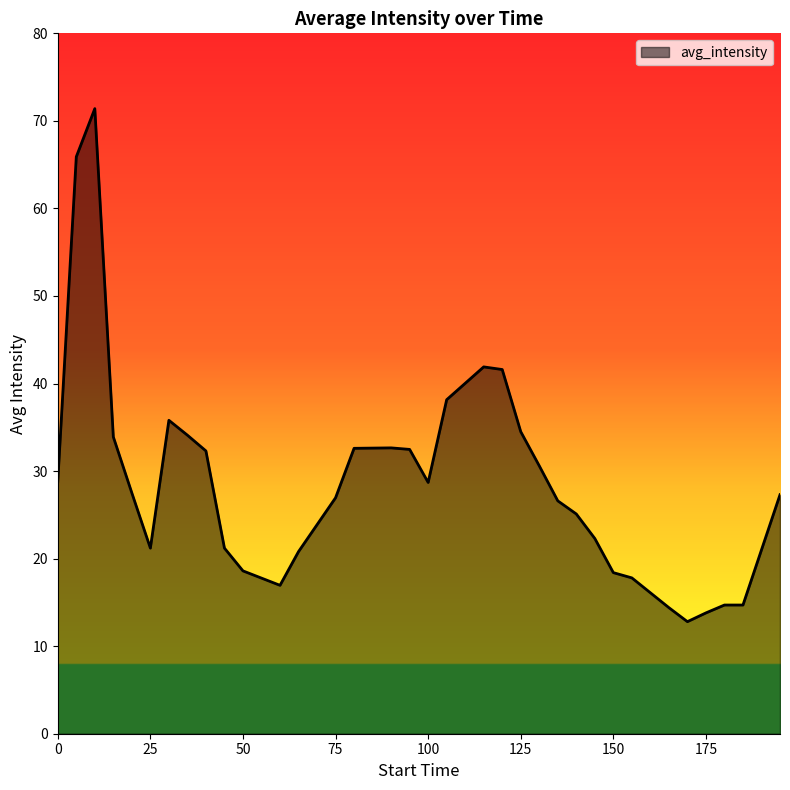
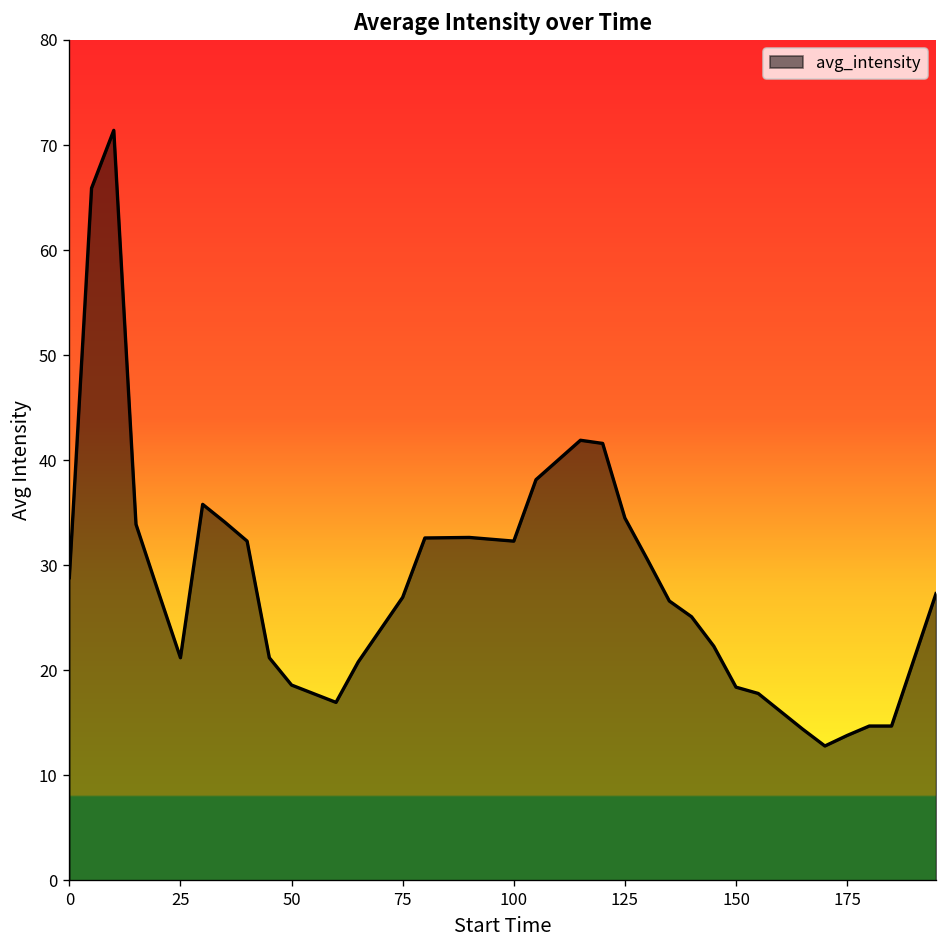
100: 29 -> 32
